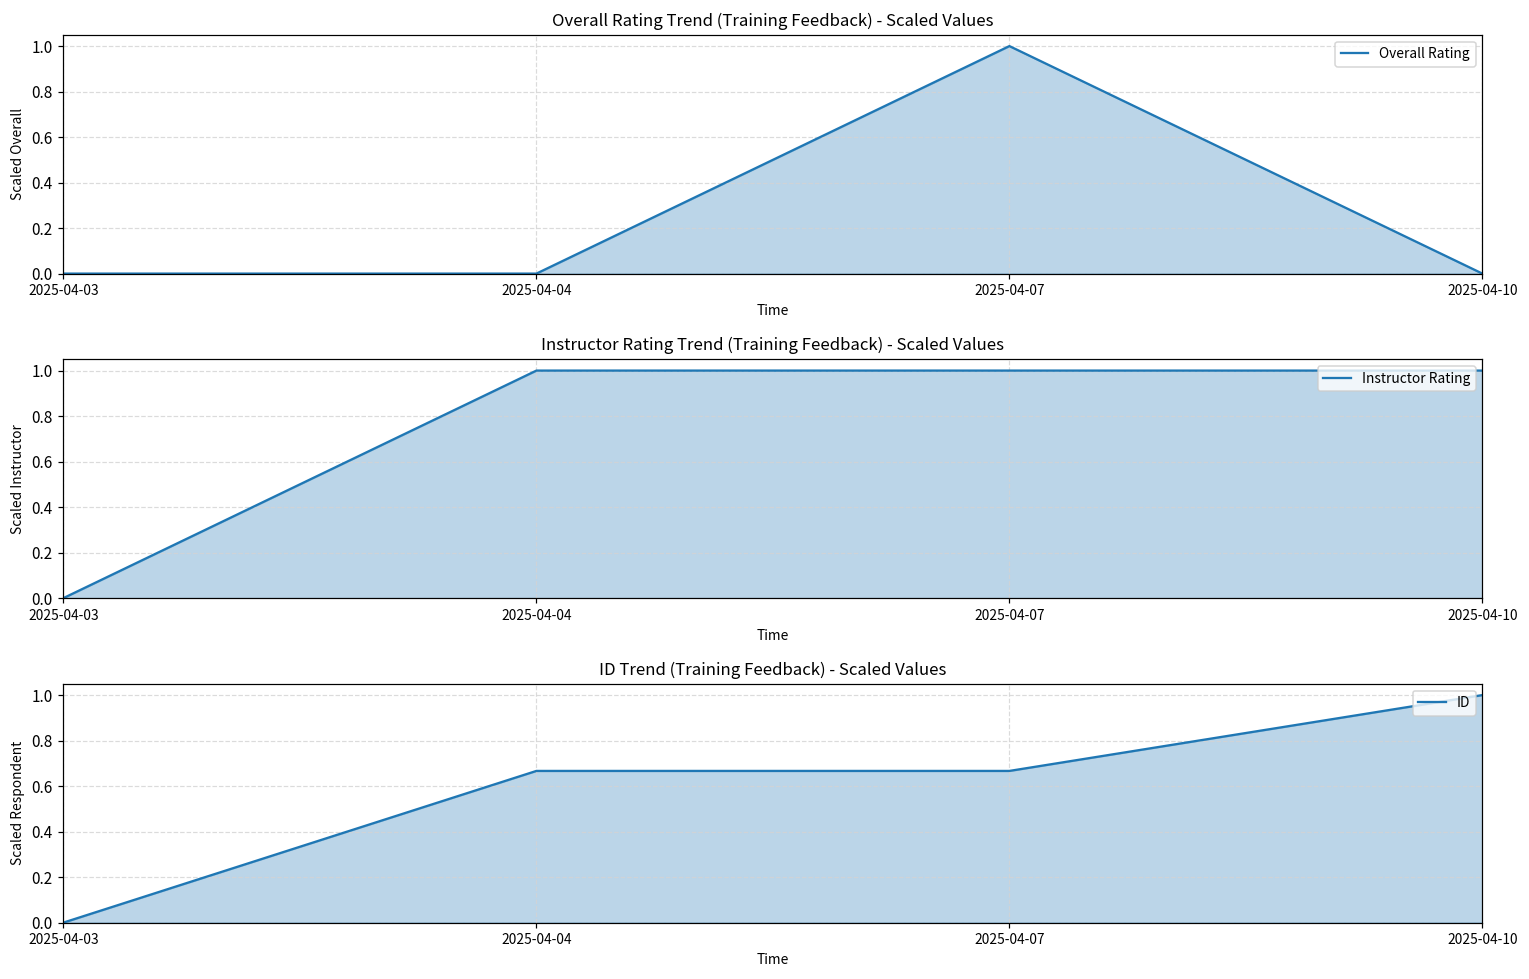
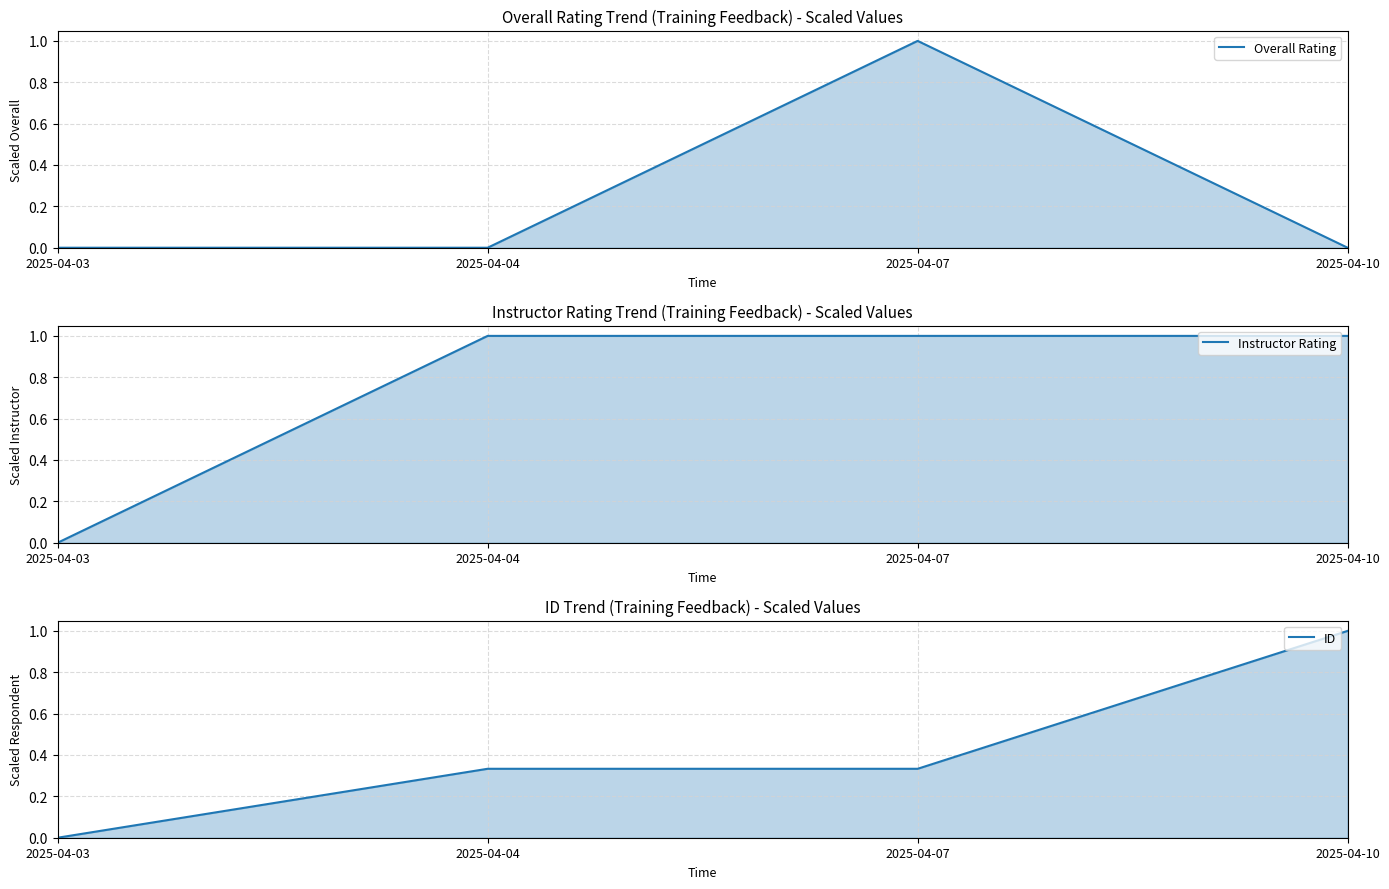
ID Trend (Training Feedback) - Scaled Values, 2025-04-04: 0.67 -> 0.33
ID Trend (Training Feedback) - Scaled Values, 2025-04-07: 0.67 -> 0.33
